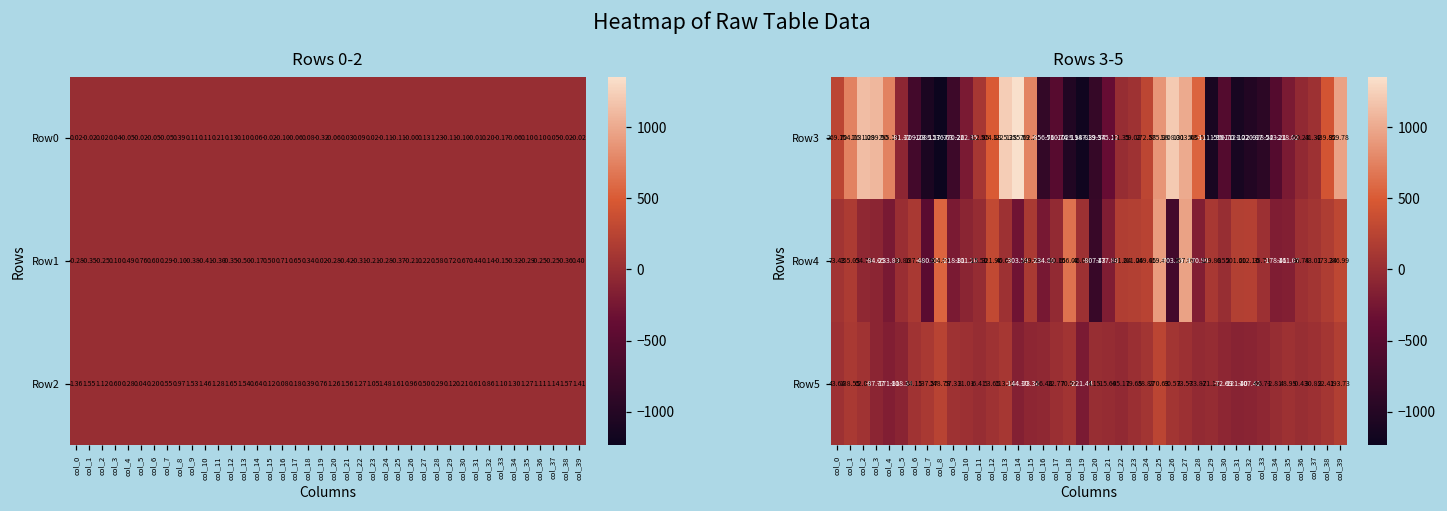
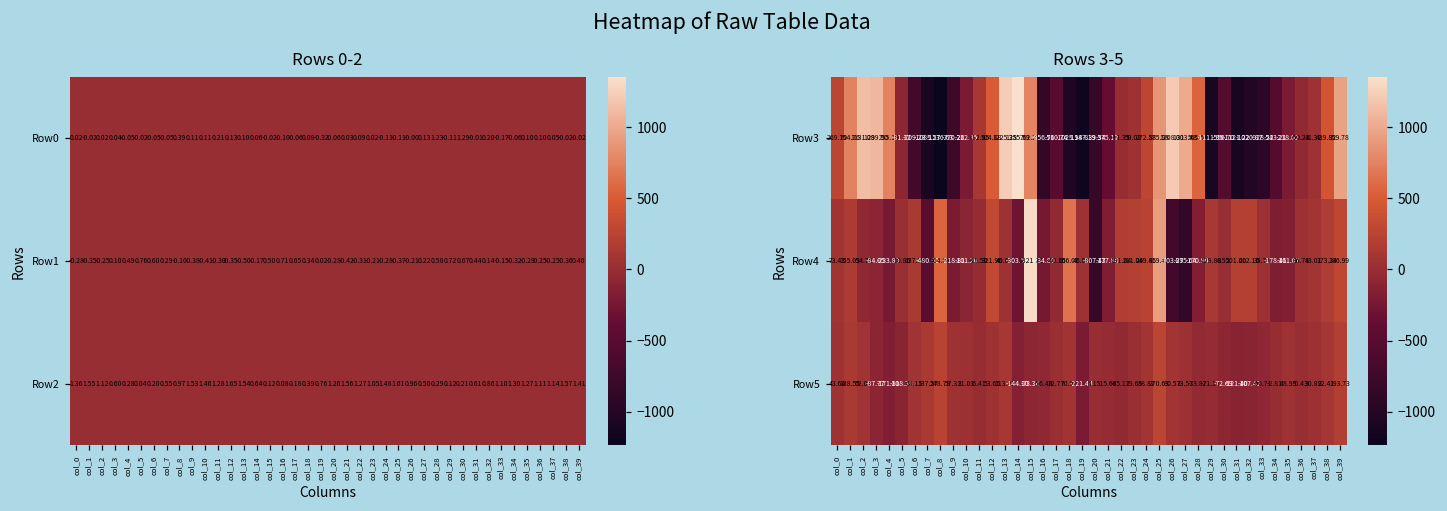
Rows 0-2, Row0, col_30: -0.10 -> 1.29
Rows 3-5, Row4, col_15: 149.60 -> 1321.26
Rows 3-5, Row4, col_27: 957.09 -> -875.64
